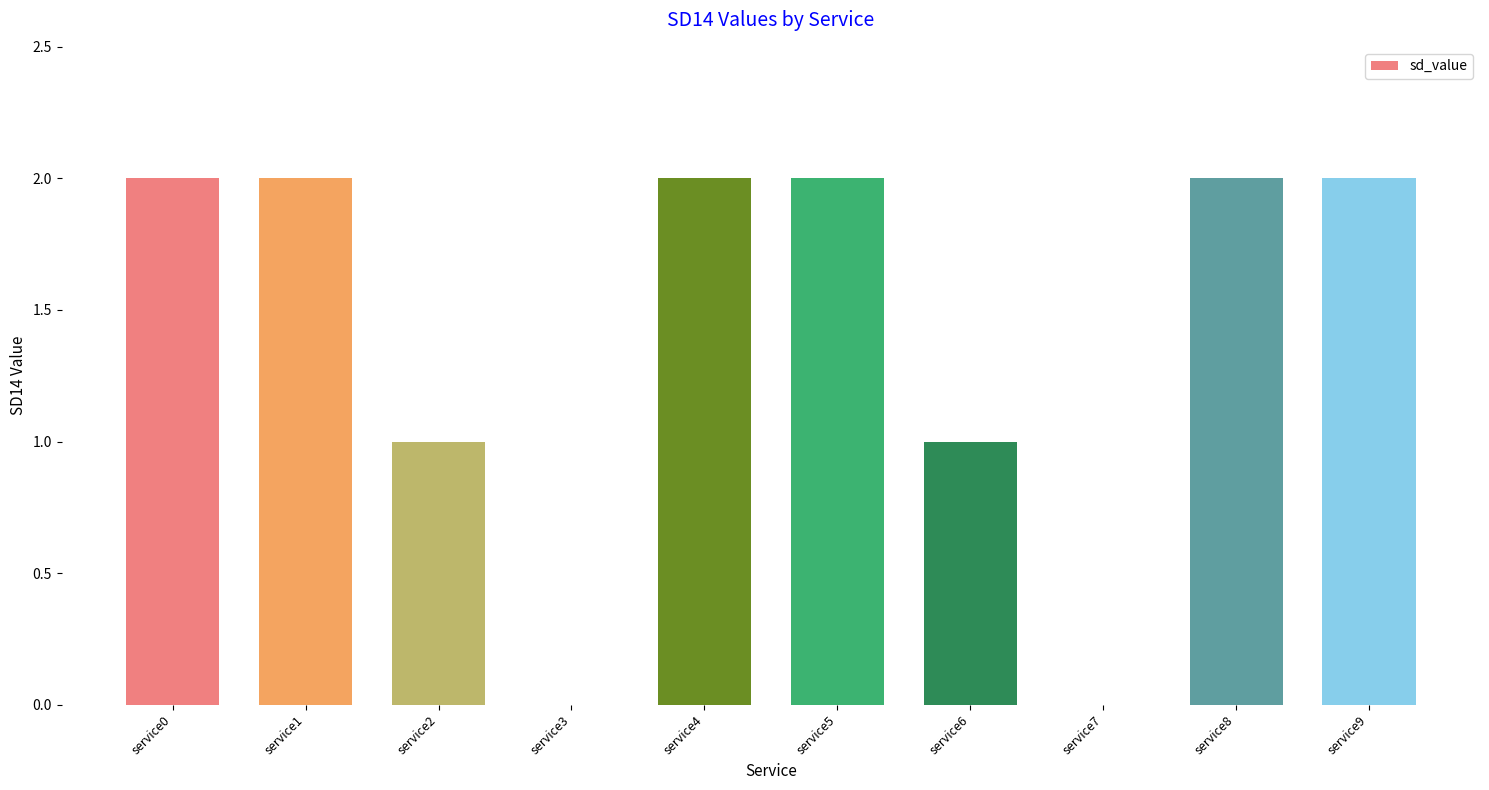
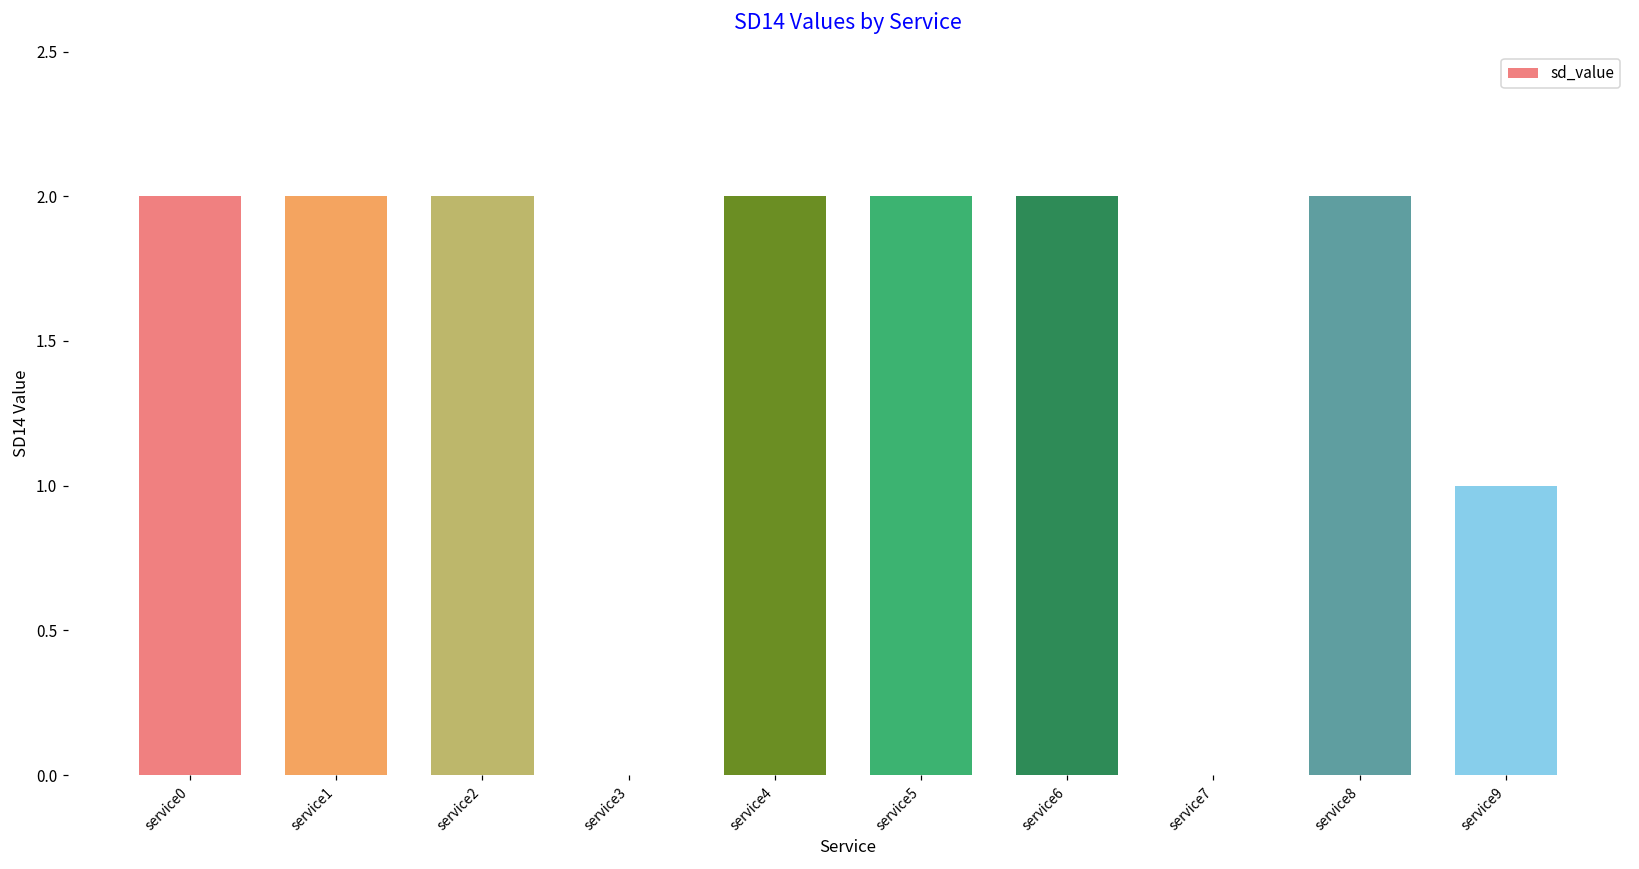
service2: 1 -> 2
service6: 1 -> 2
service9: 2 -> 1
